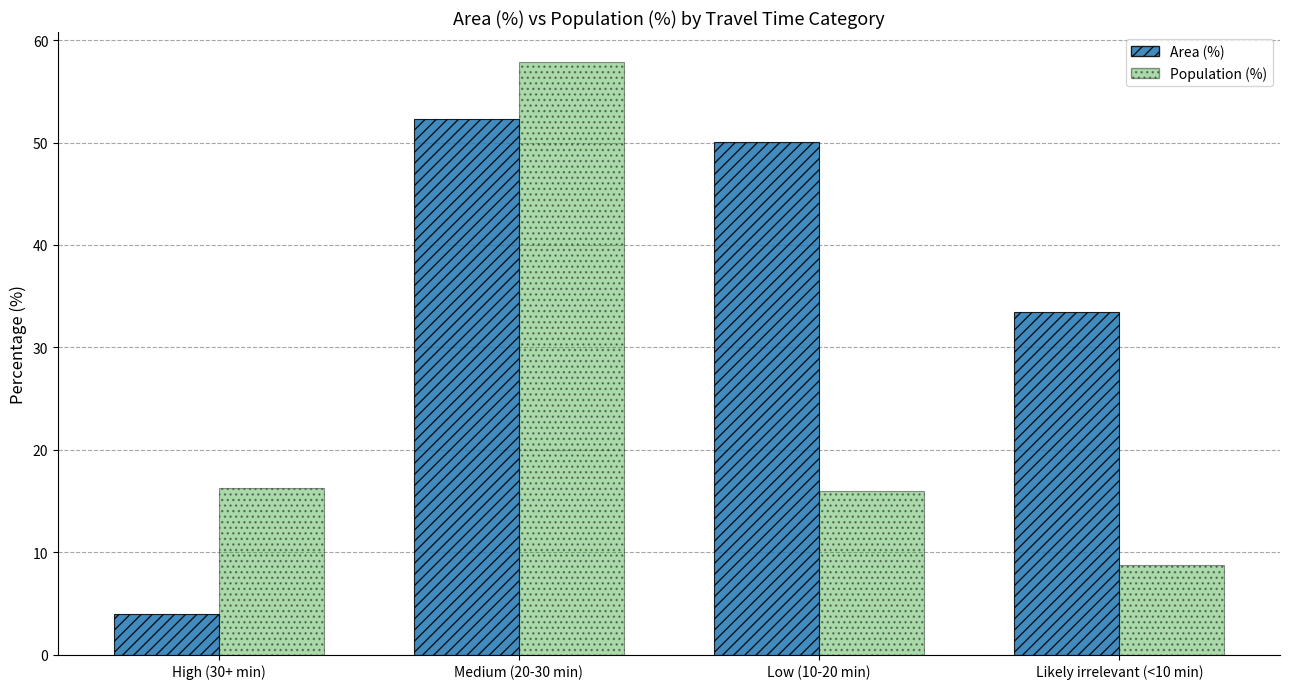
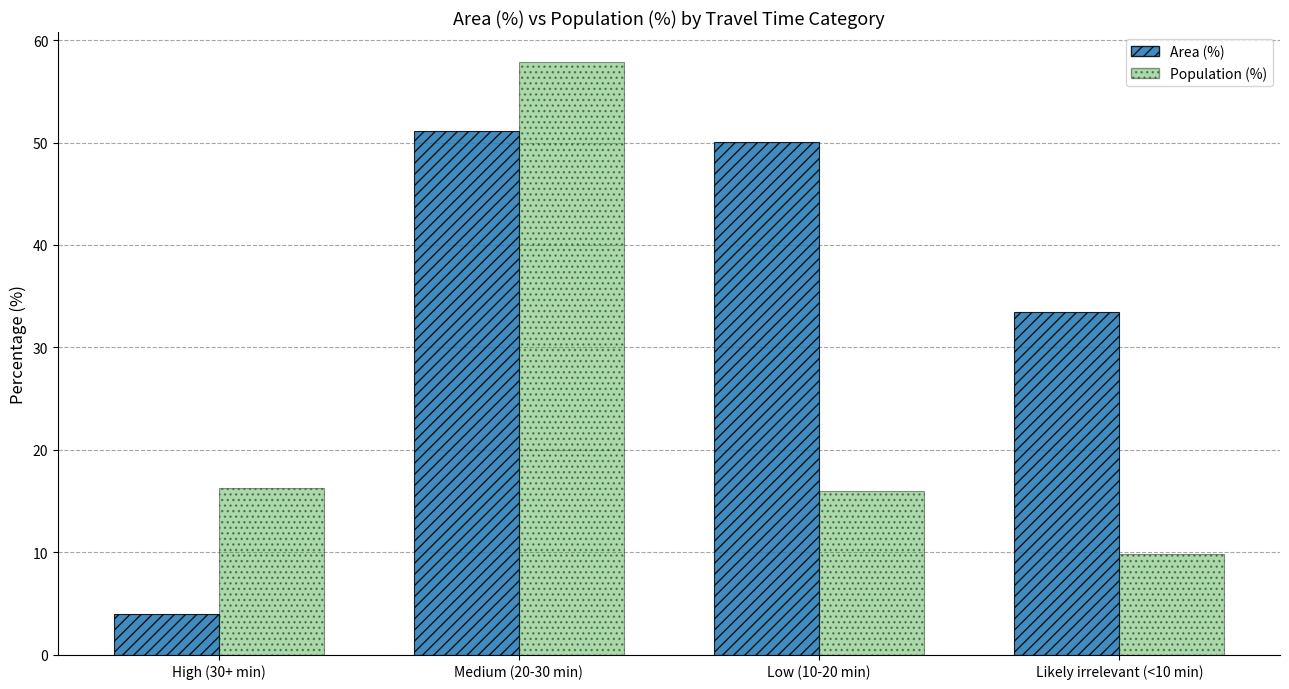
Area (%), Medium (20-30 min): 52.3 -> 51.1
Population (%), Likely irrelevant (<10 min): 8.7 -> 9.8
